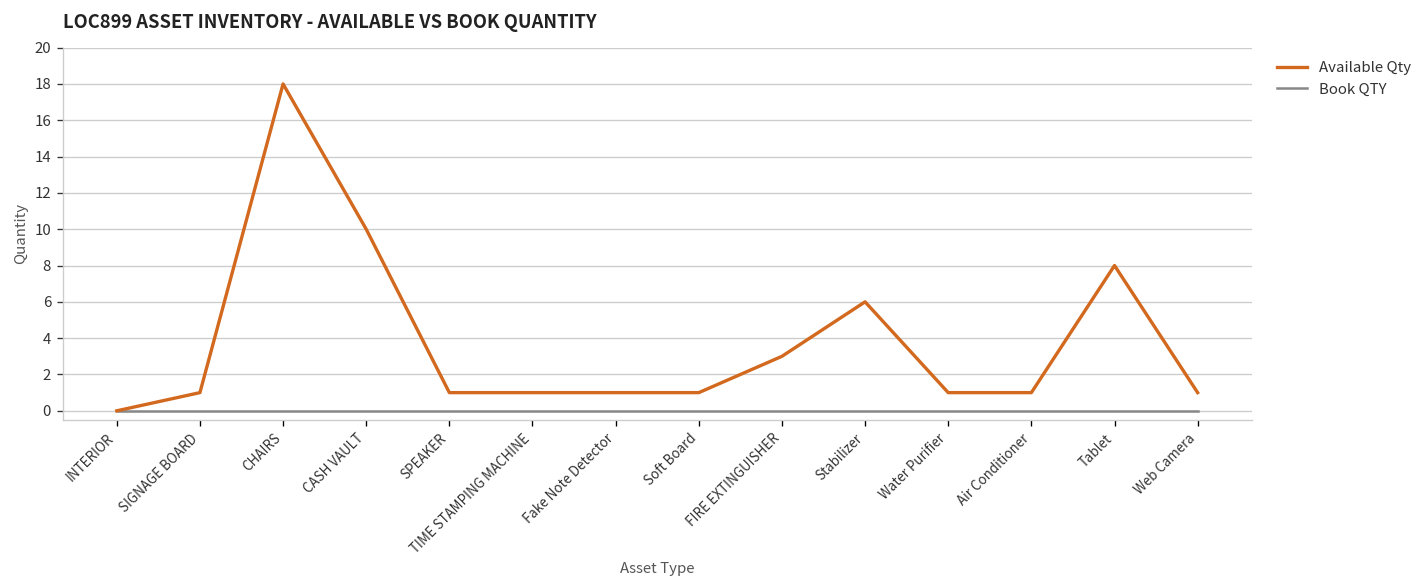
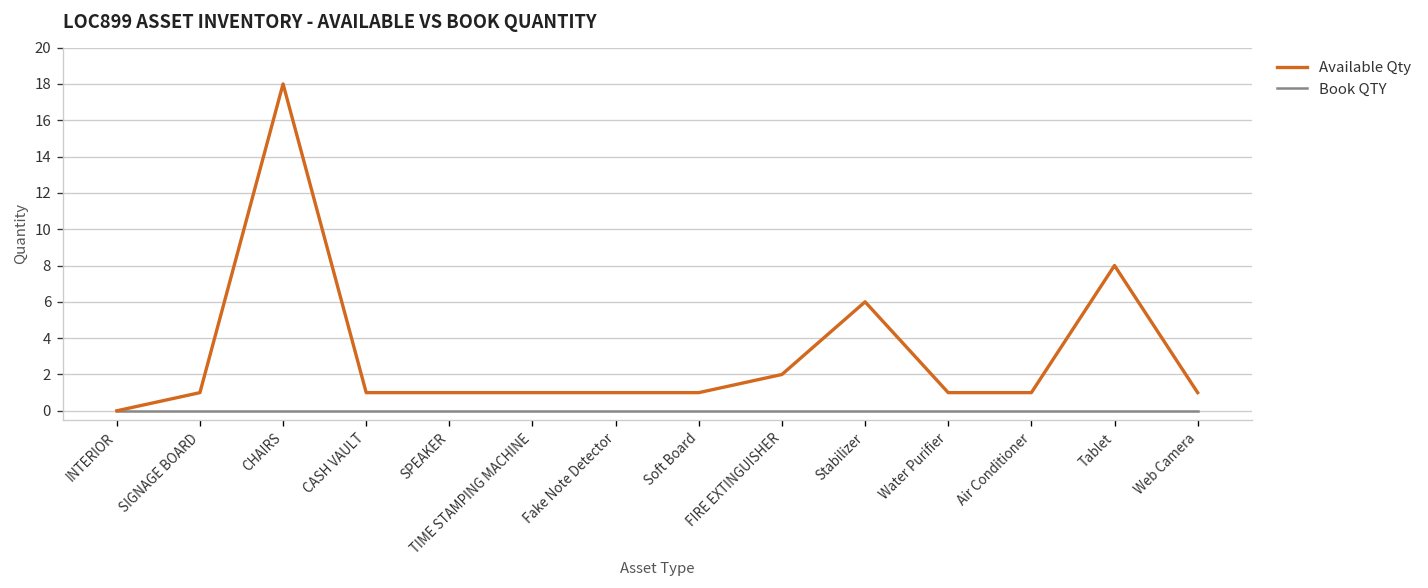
Available Qty, CASH VAULT: 10 -> 1
Available Qty, FIRE EXTINGUISHER: 3 -> 2
